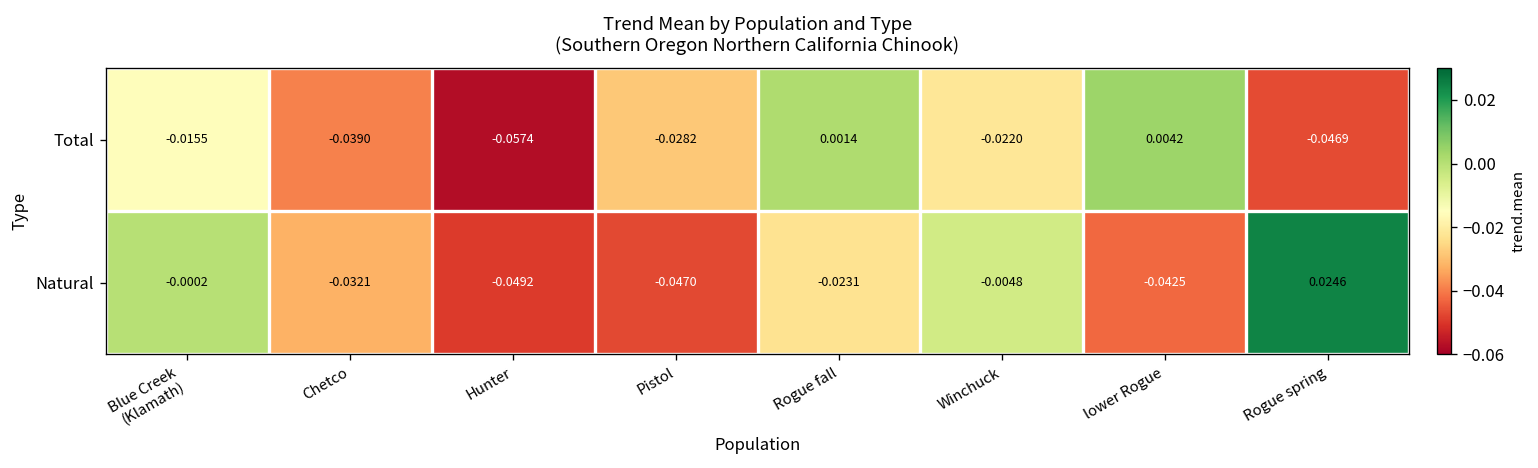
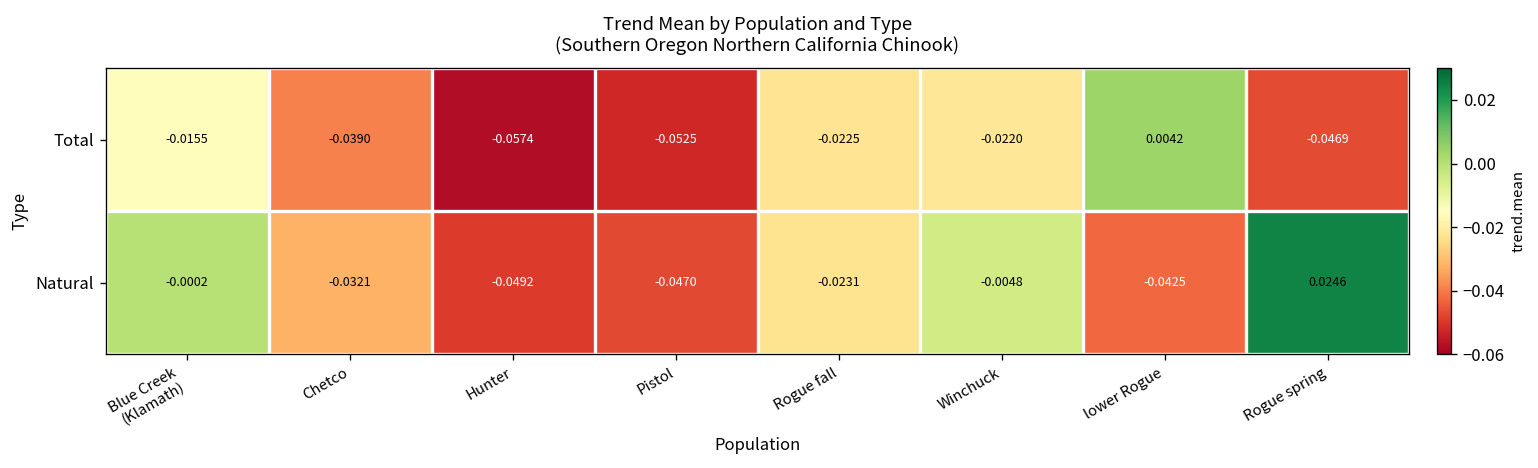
Total, Pistol: -0.0282 -> -0.0525
Total, Rogue fall: 0.0014 -> -0.0225
